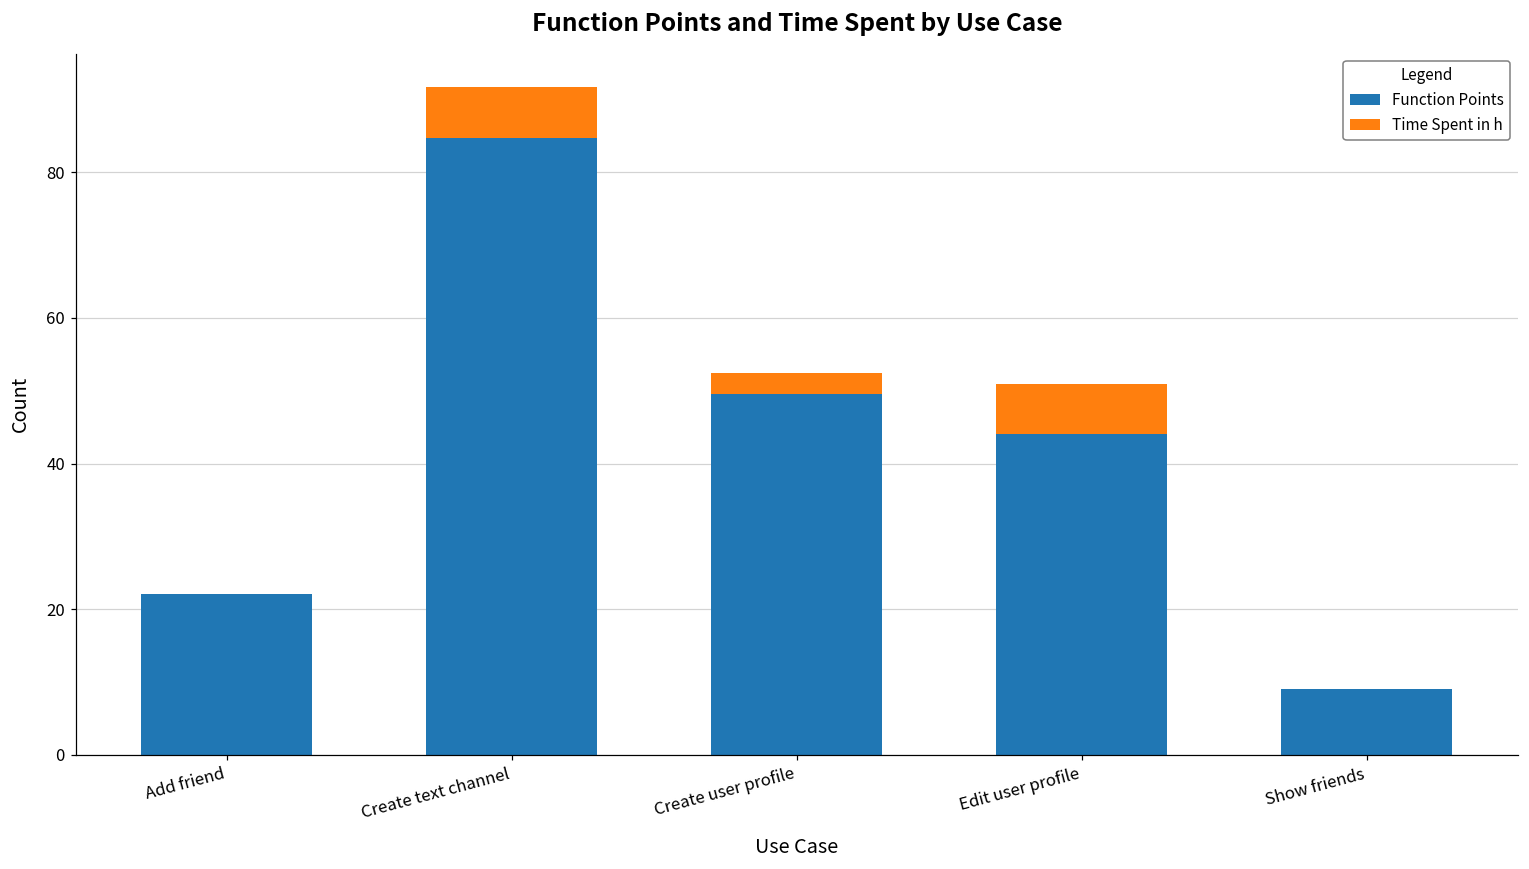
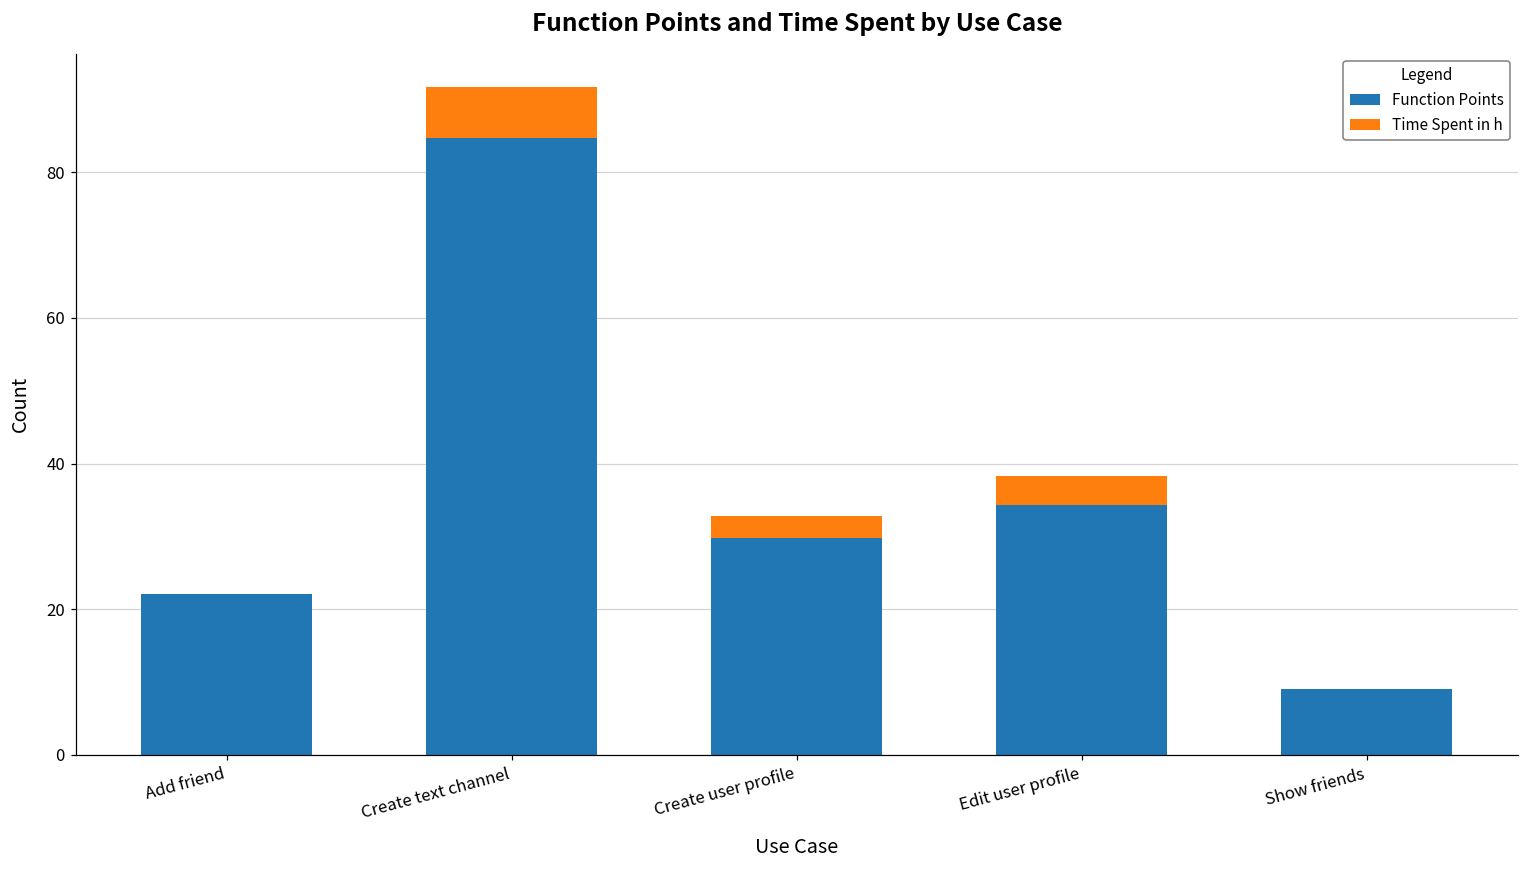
Function Points, Create user profile: 50 -> 30
Function Points, Edit user profile: 44 -> 34
Time Spent in h, Edit user profile: 7 -> 4
